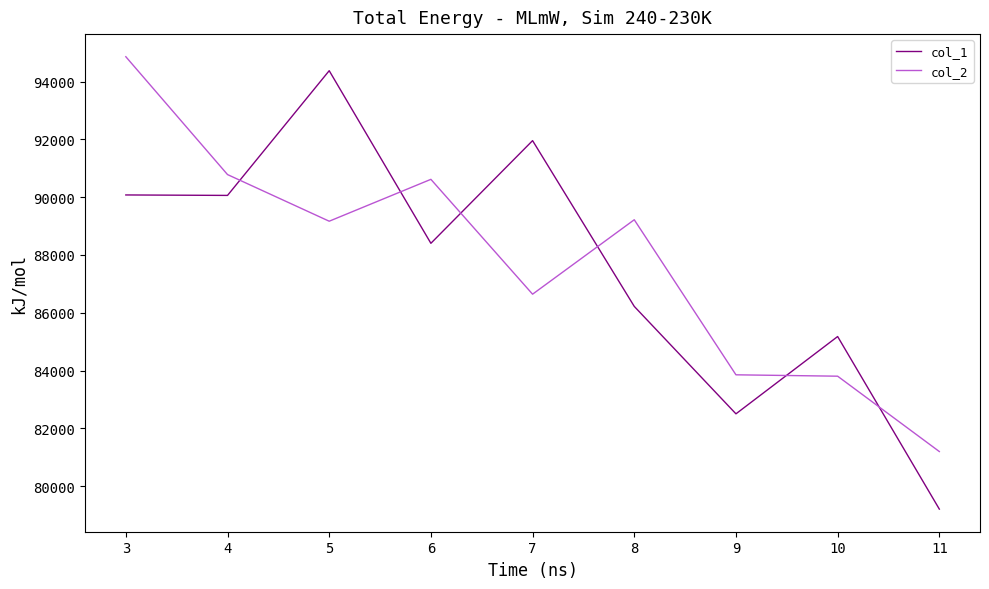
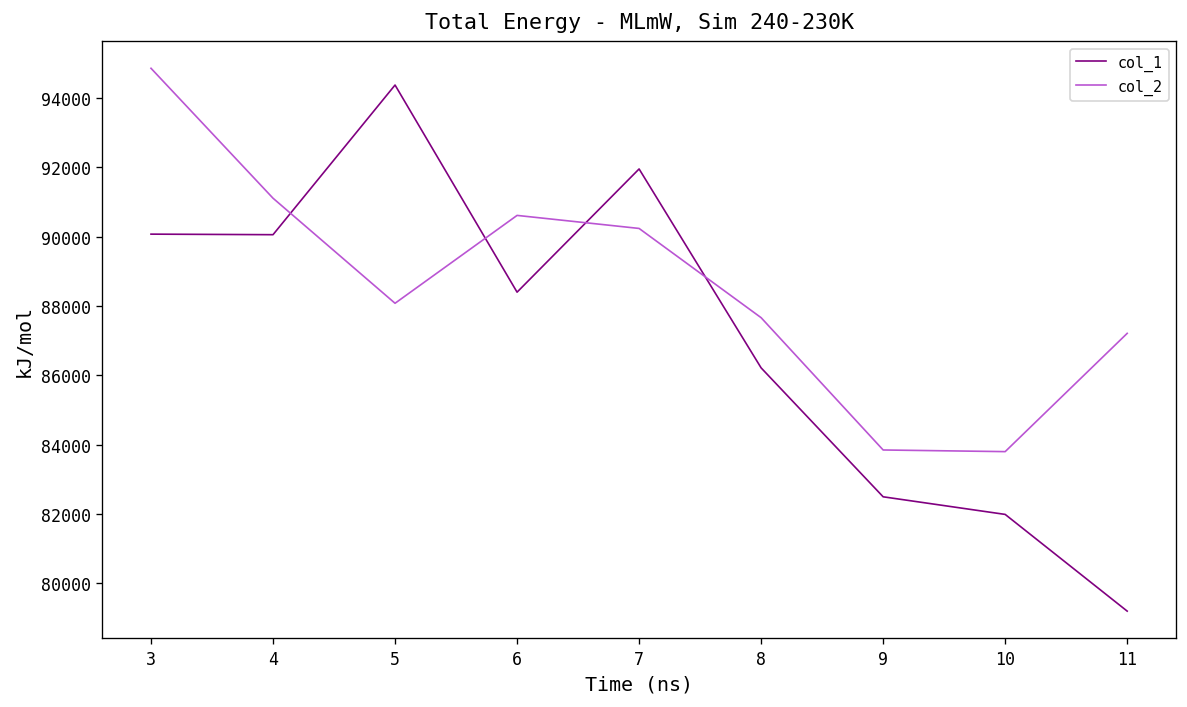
col_2, 4: 90800 -> 91100
col_2, 5: 89200 -> 88100
col_2, 7: 86600 -> 90200
col_2, 8: 89200 -> 87700
col_1, 10: 85200 -> 82000
col_2, 11: 81200 -> 87200
